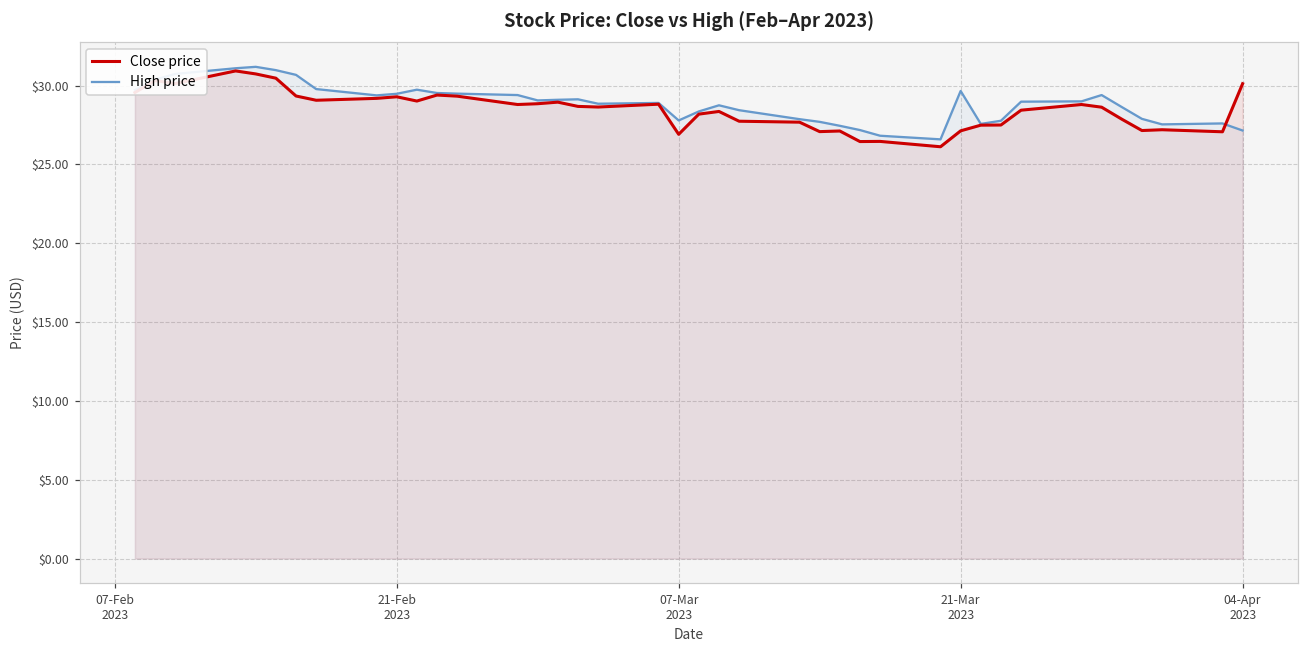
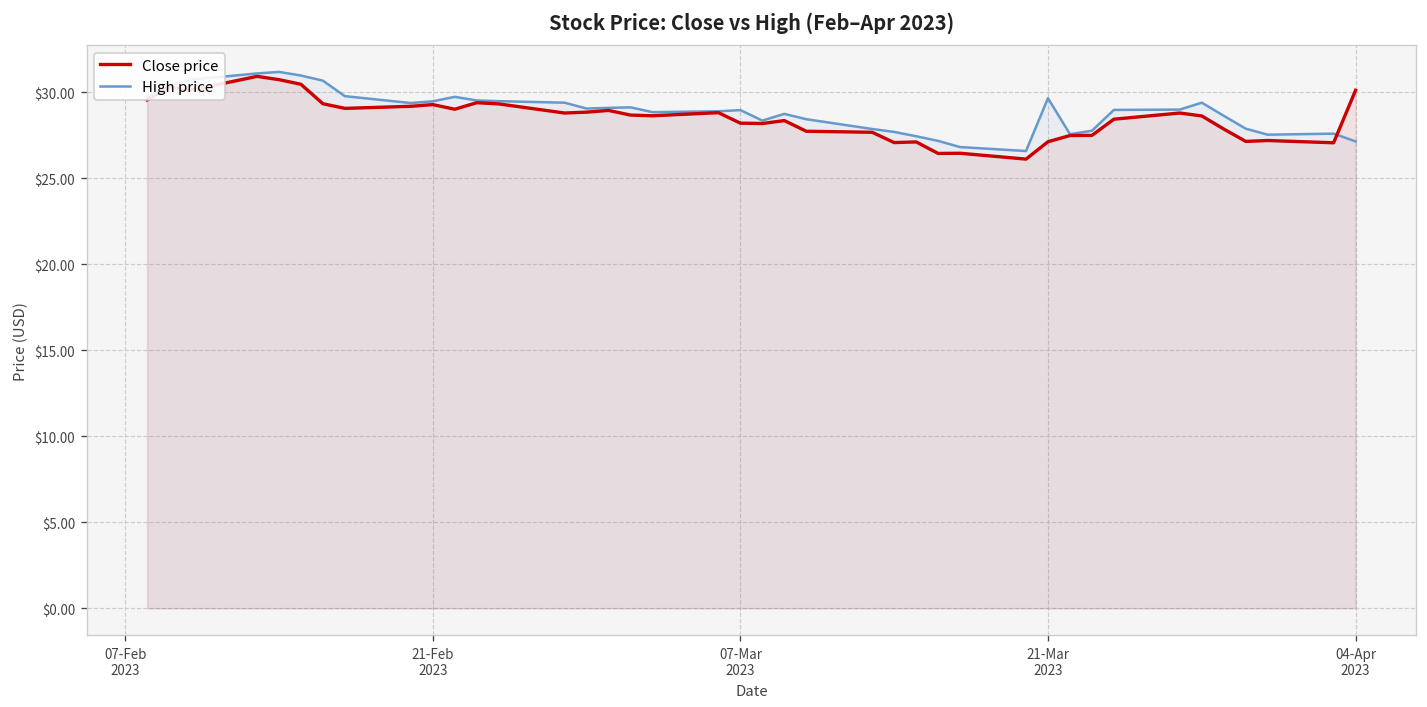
Close price, 07-Mar 2023: $26.9 -> $28.2
High price, 07-Mar 2023: $27.8 -> $29.0
